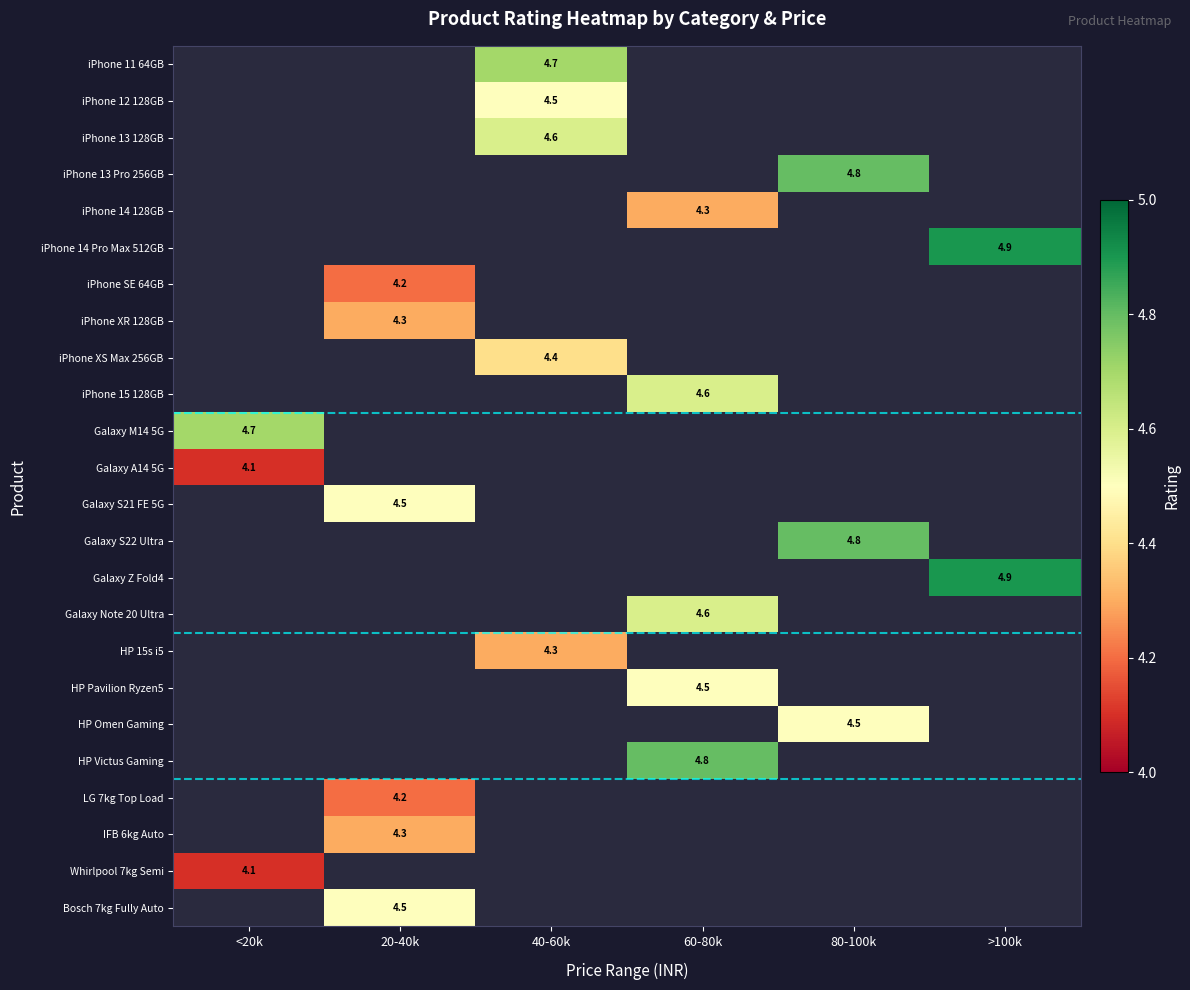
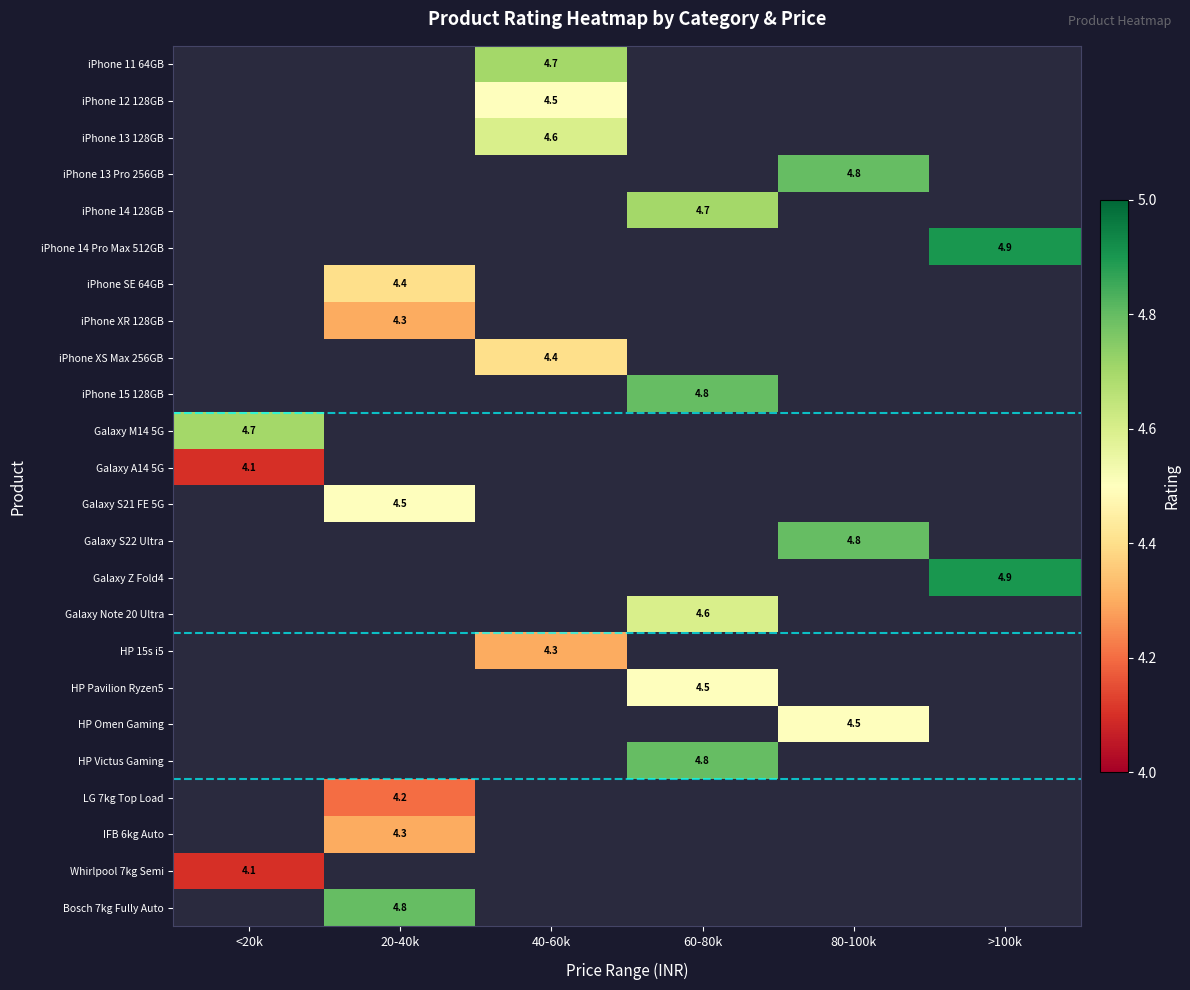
iPhone 14 128GB, 60-80k: 4.3 -> 4.7
iPhone SE 64GB, 20-40k: 4.2 -> 4.4
iPhone 15 128GB, 60-80k: 4.6 -> 4.8
Bosch 7kg Fully Auto, 20-40k: 4.5 -> 4.8
